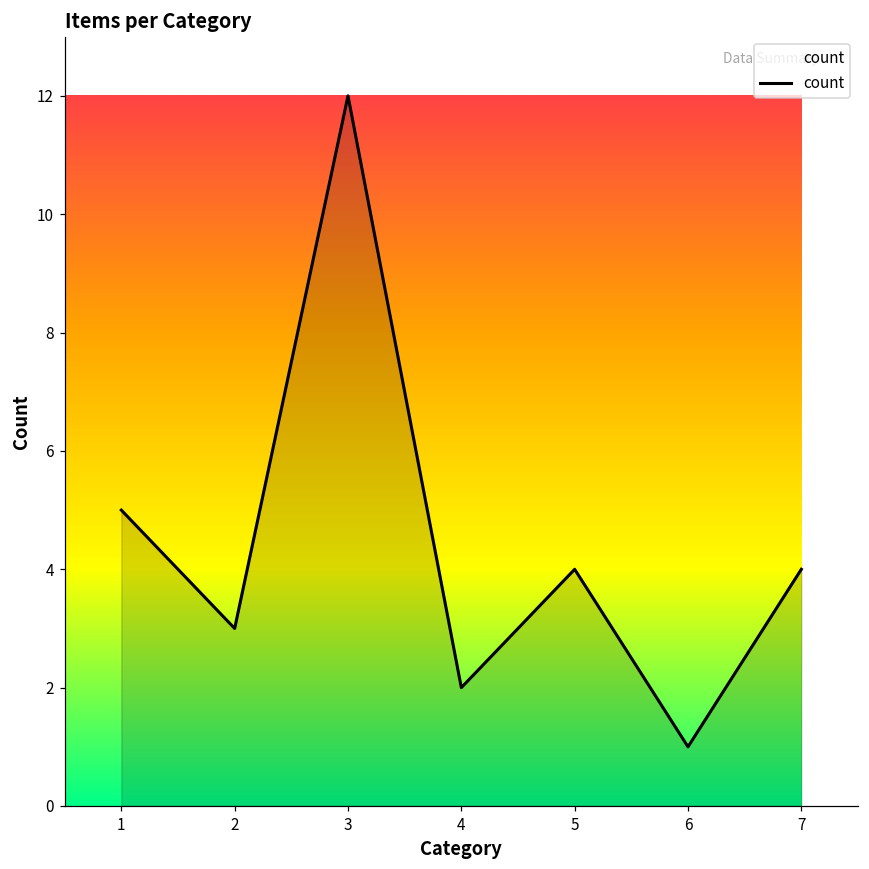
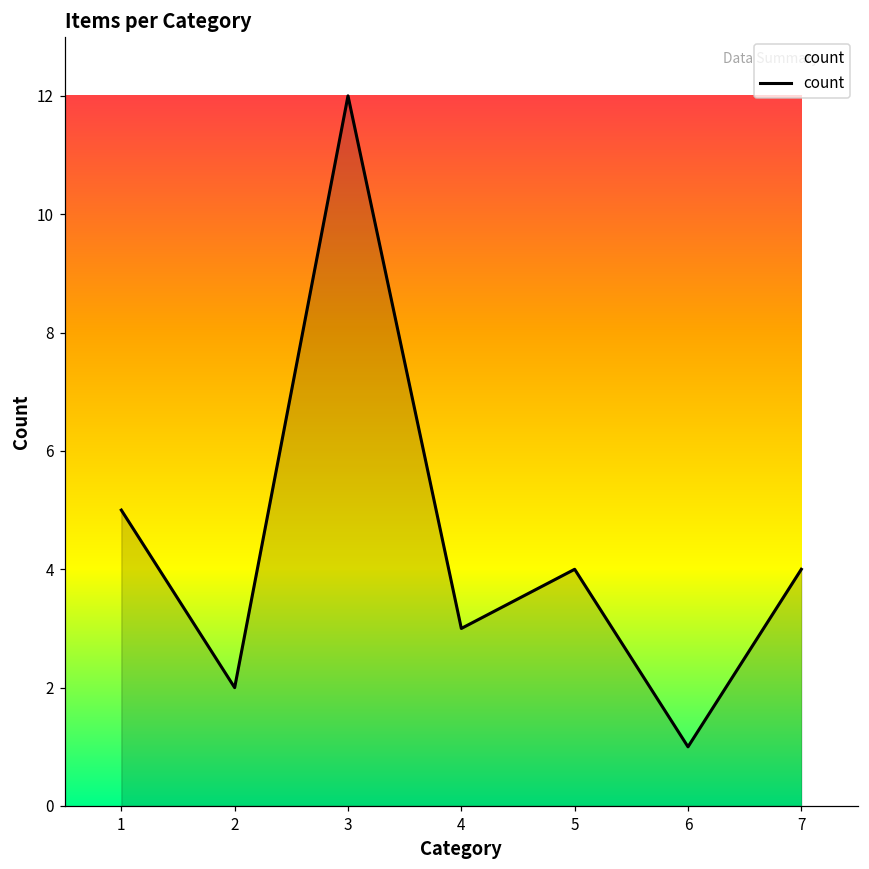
2: 3 -> 2
4: 2 -> 3
